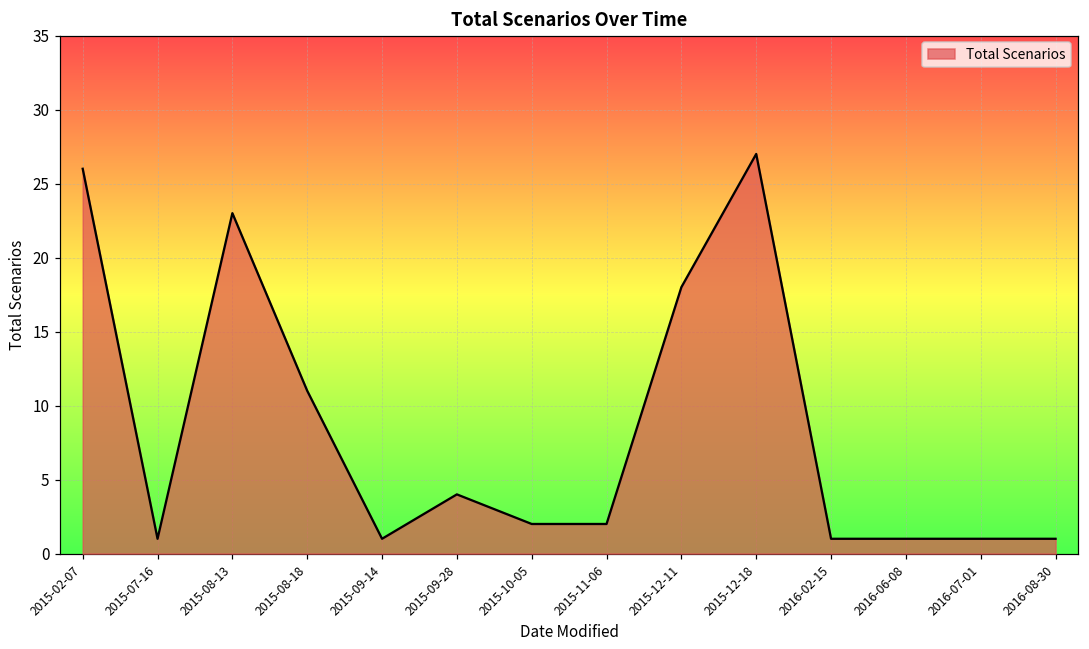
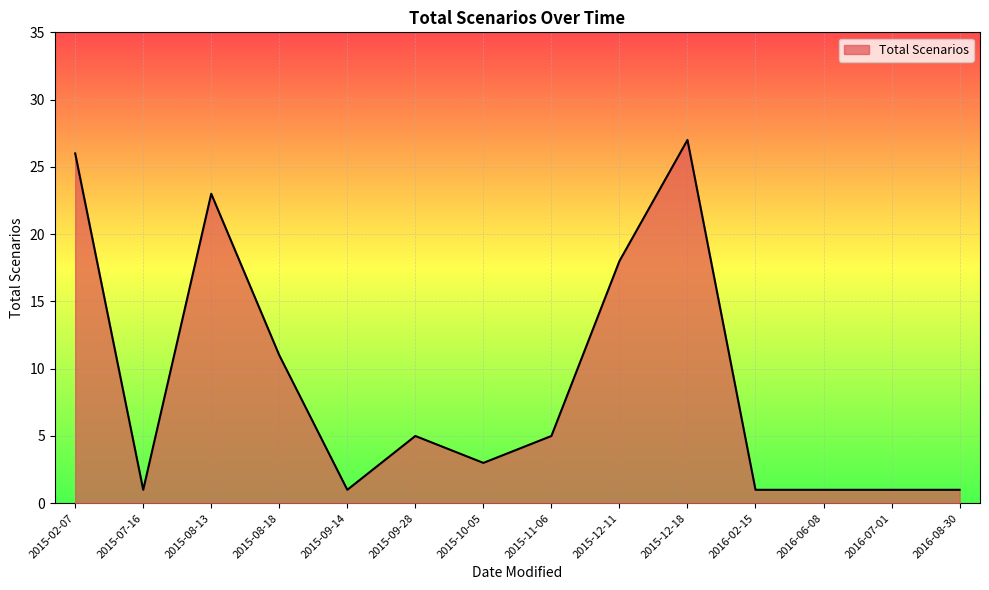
2015-09-28: 4 -> 5
2015-10-05: 2 -> 3
2015-11-06: 2 -> 5
